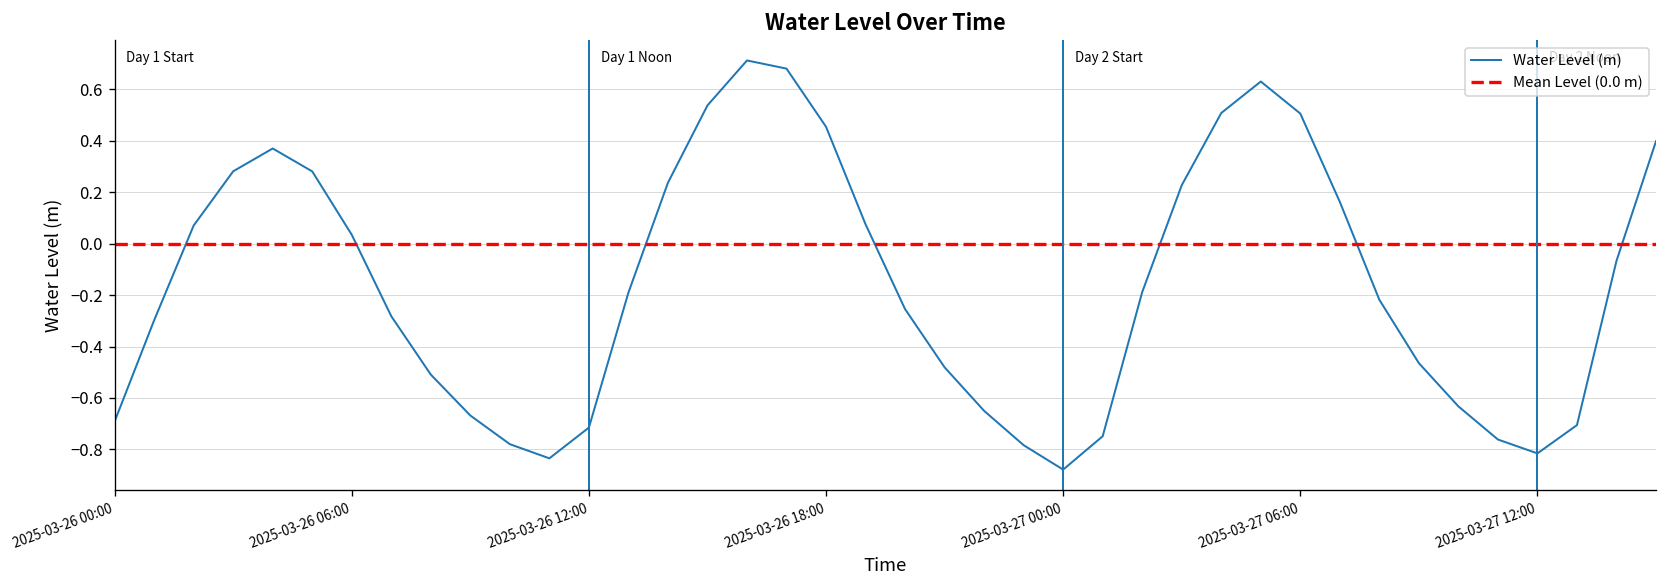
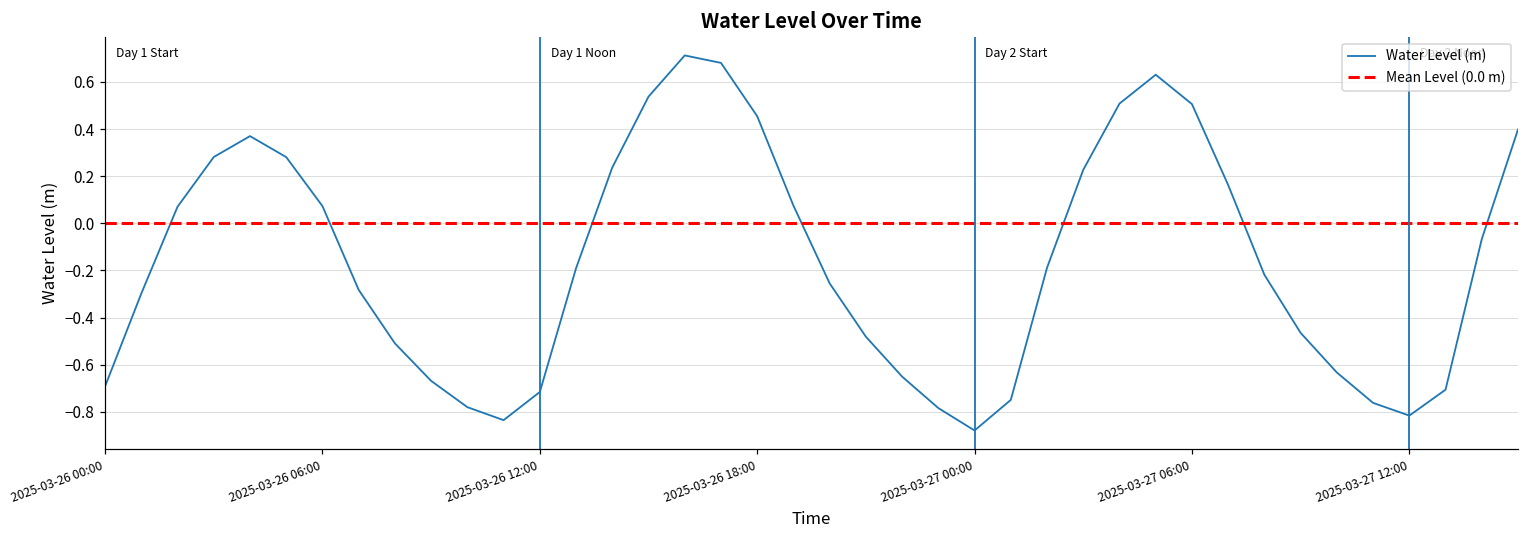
2025-03-26 06:00: 0.03 -> 0.07
